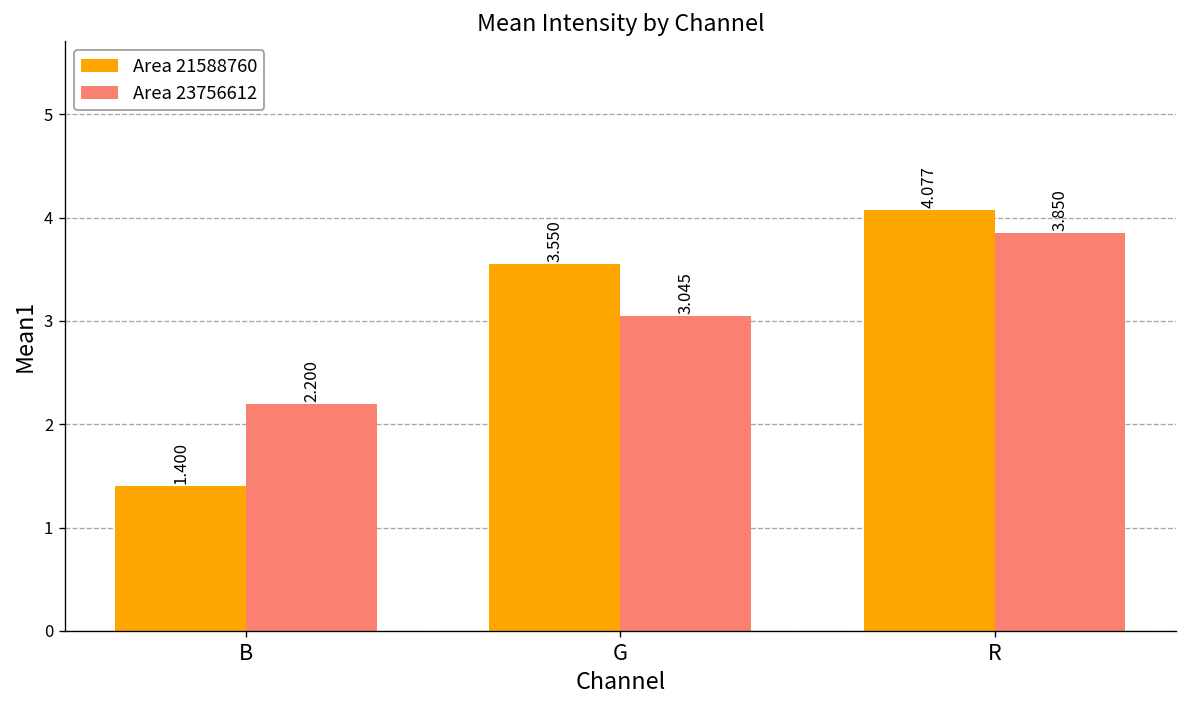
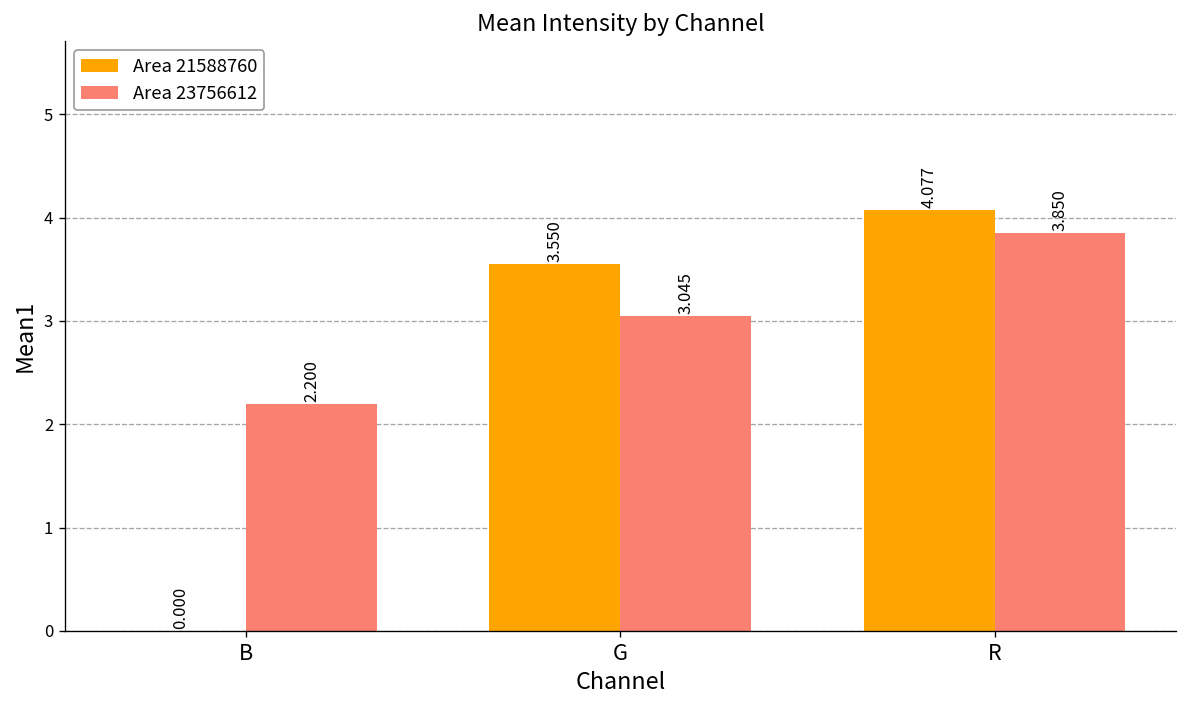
Area 21588760, B: 1.400 -> 0.000
